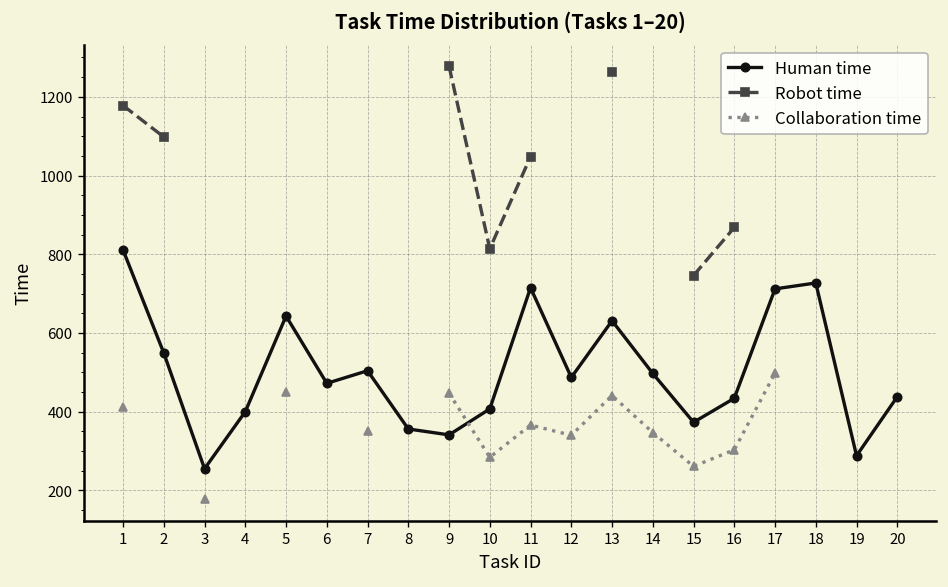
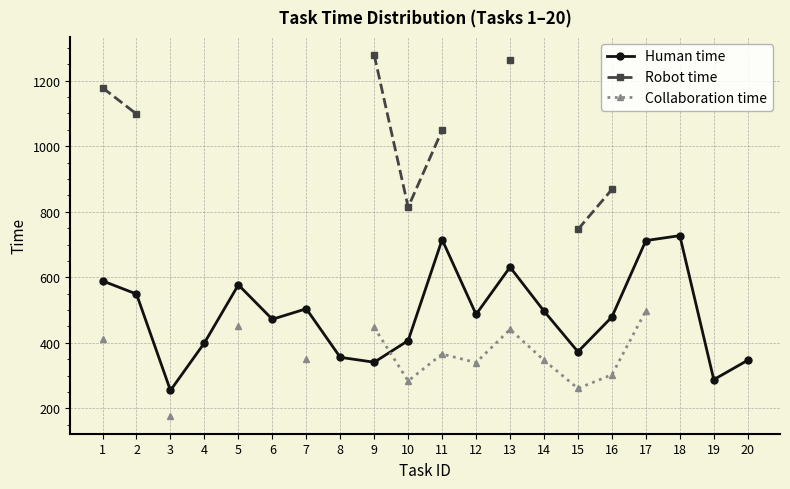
Human time, 1: 810 -> 590
Human time, 5: 640 -> 580
Human time, 16: 430 -> 480
Human time, 20: 440 -> 350
